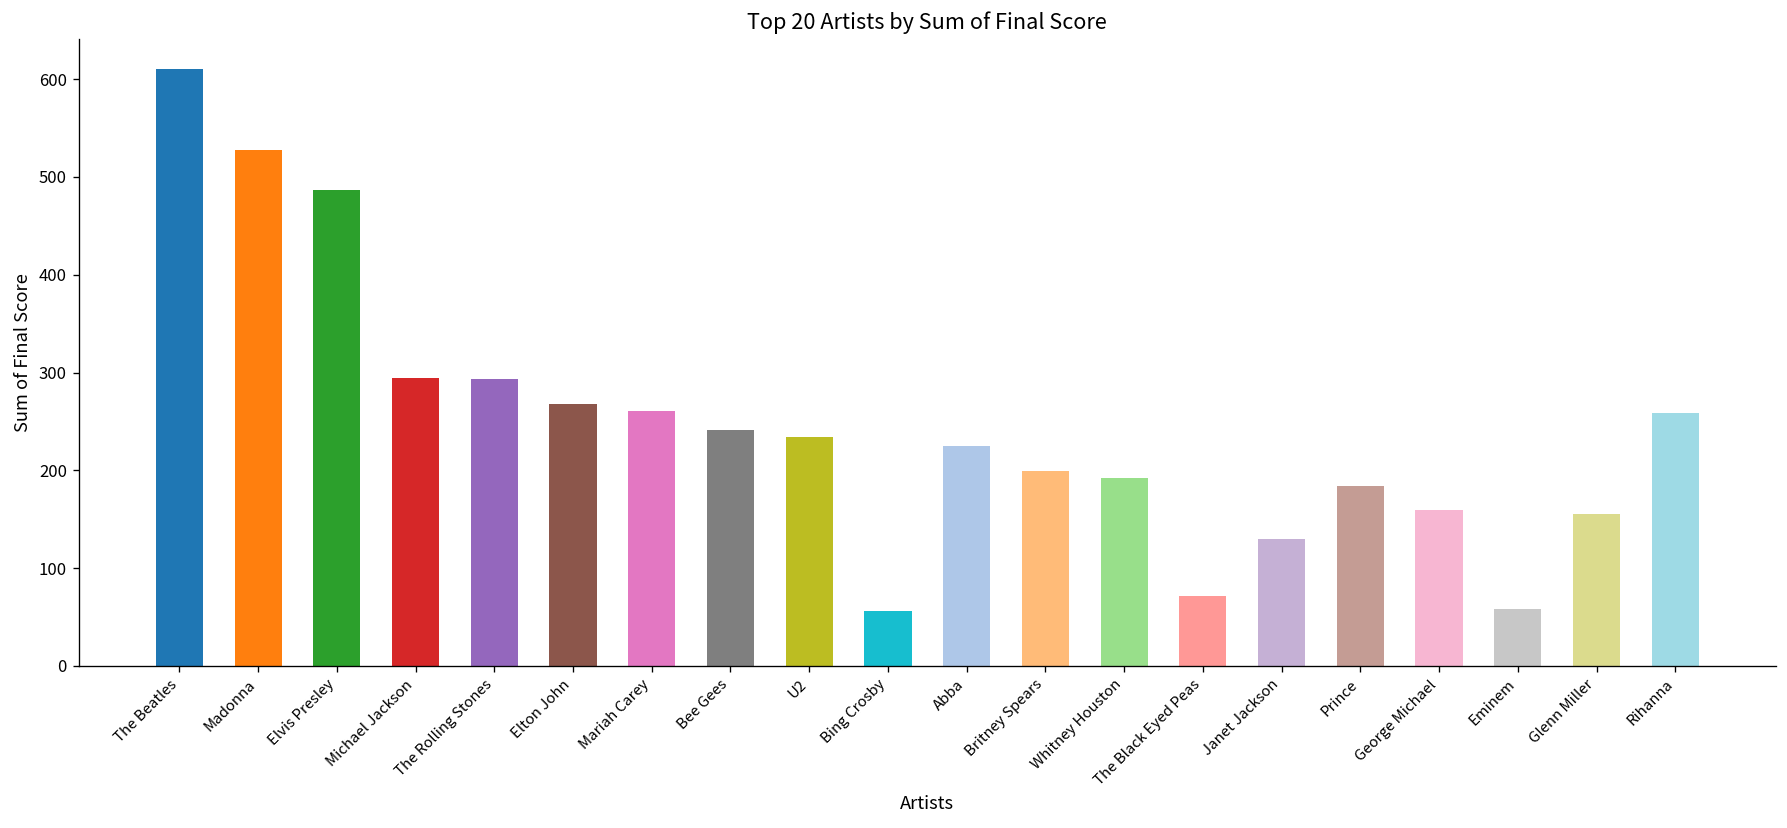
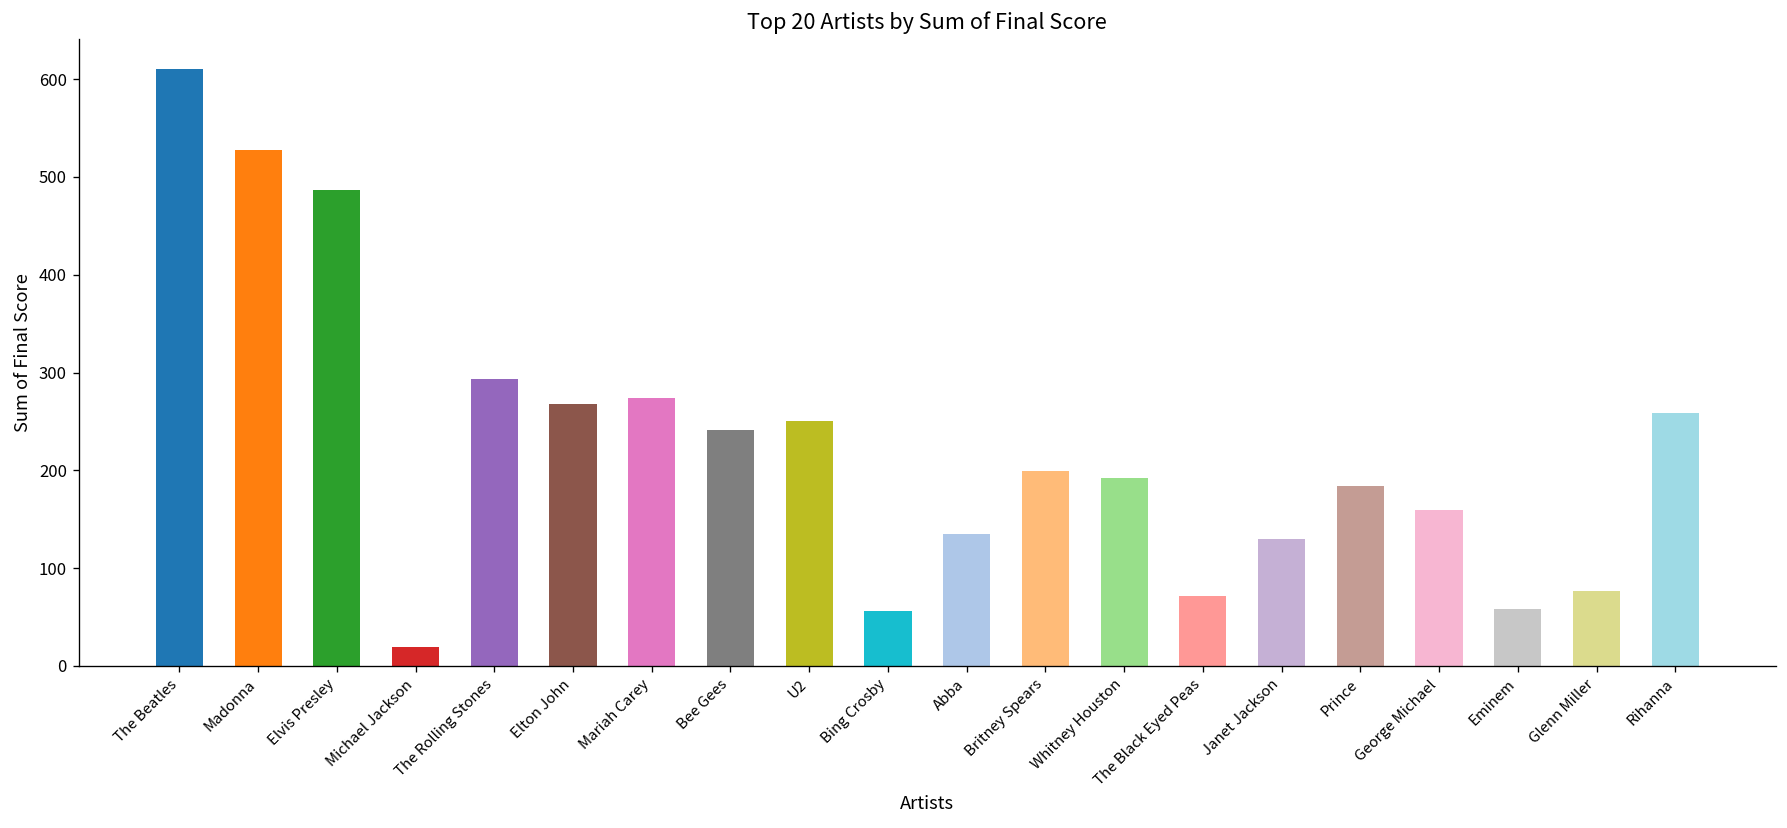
Michael Jackson: 290 -> 20
Mariah Carey: 260 -> 270
U2: 230 -> 250
Abba: 220 -> 140
Glenn Miller: 160 -> 80
